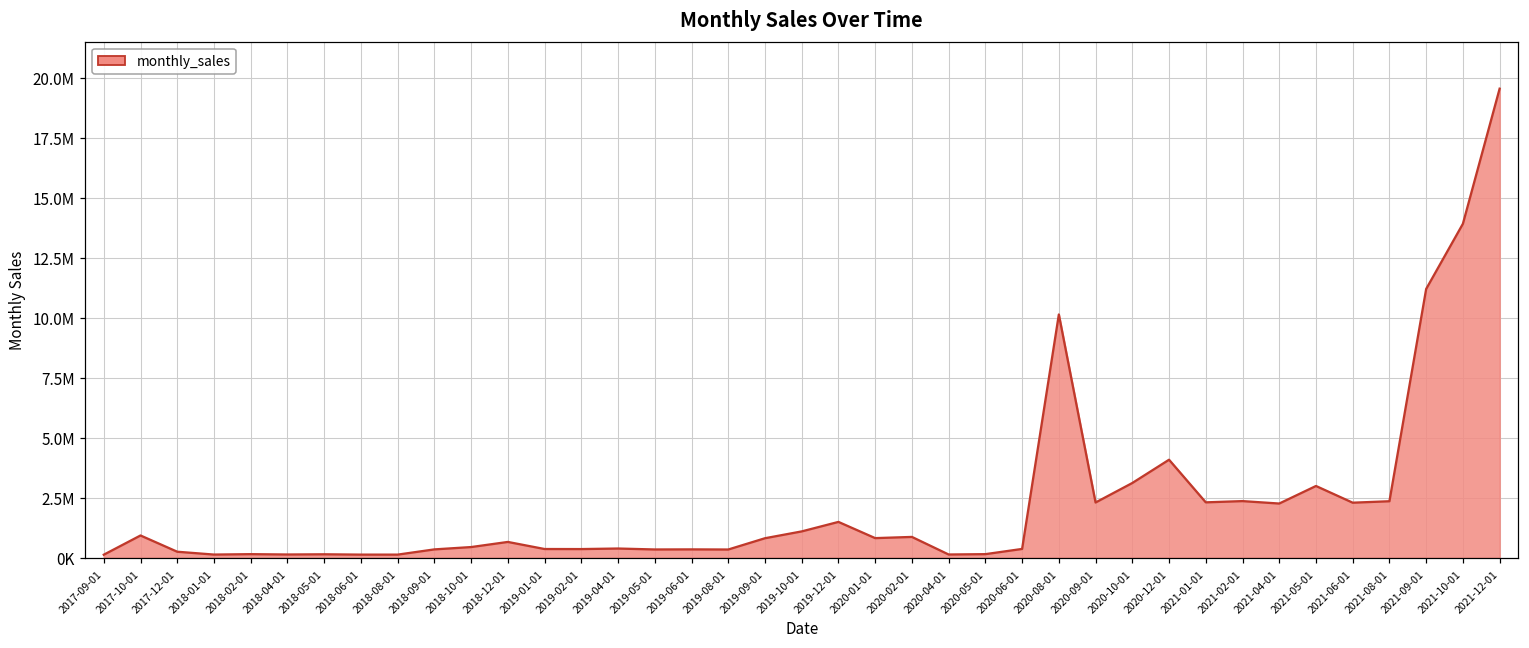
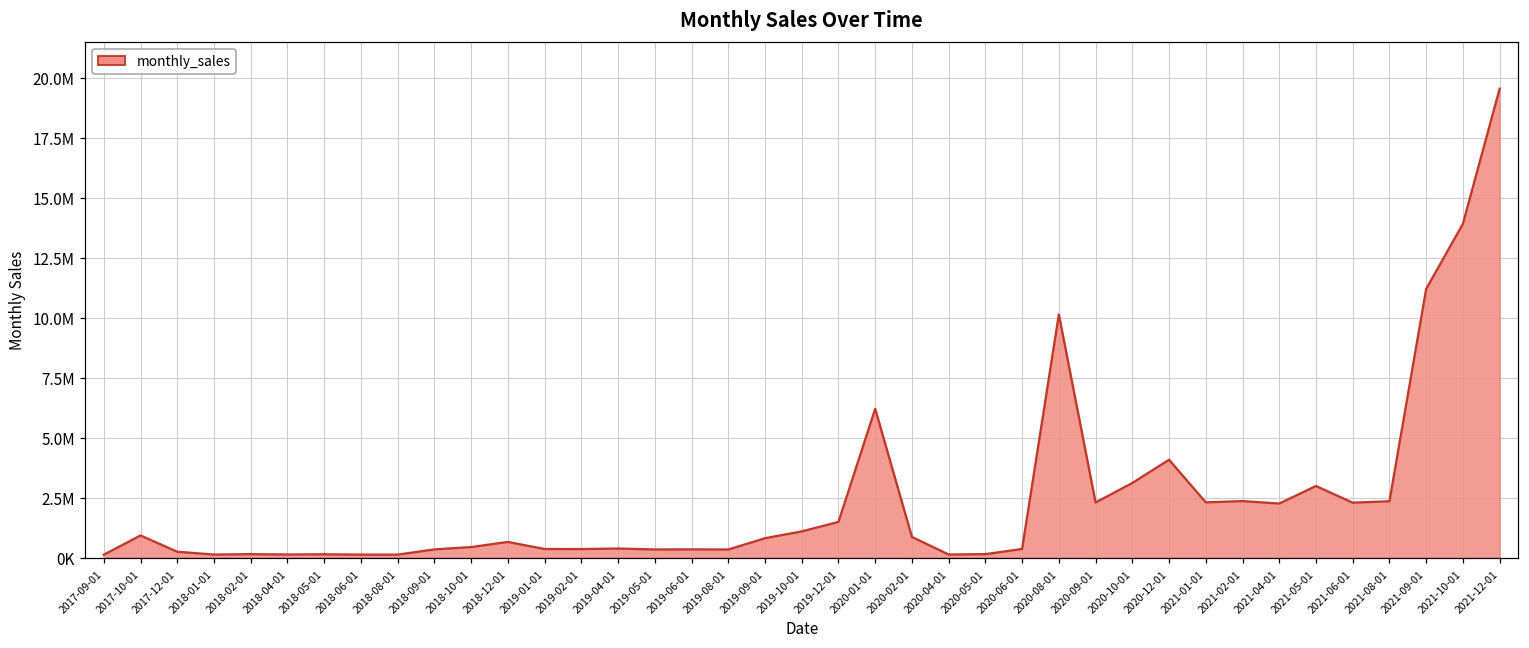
2020-01-01: 800000 -> 6200000
